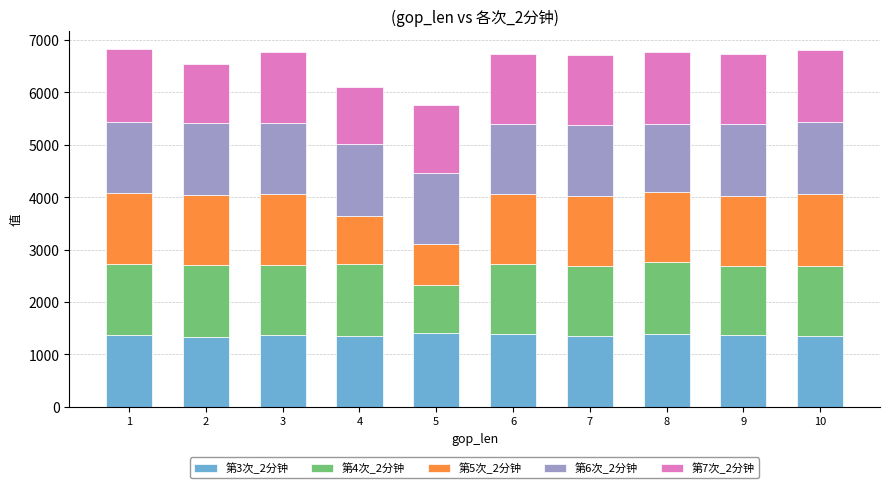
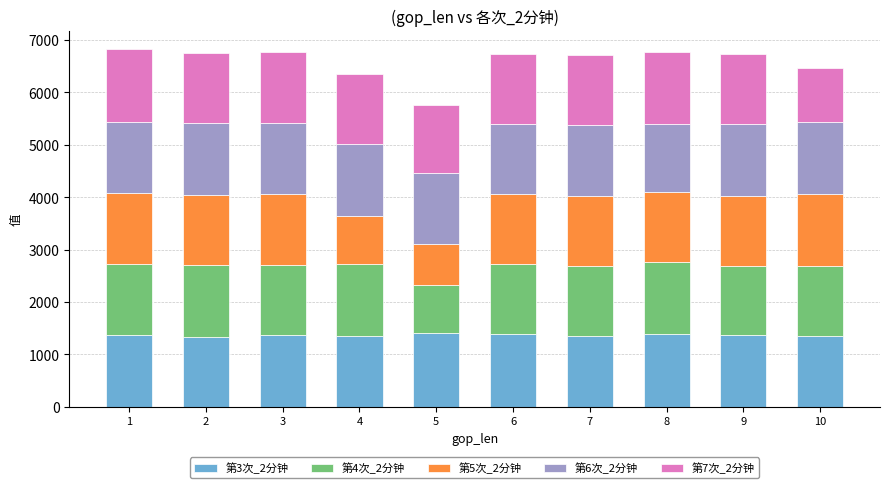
第7次_2分钟, 2: 1100 -> 1300
第7次_2分钟, 4: 1100 -> 1300
第7次_2分钟, 10: 1400 -> 1000
